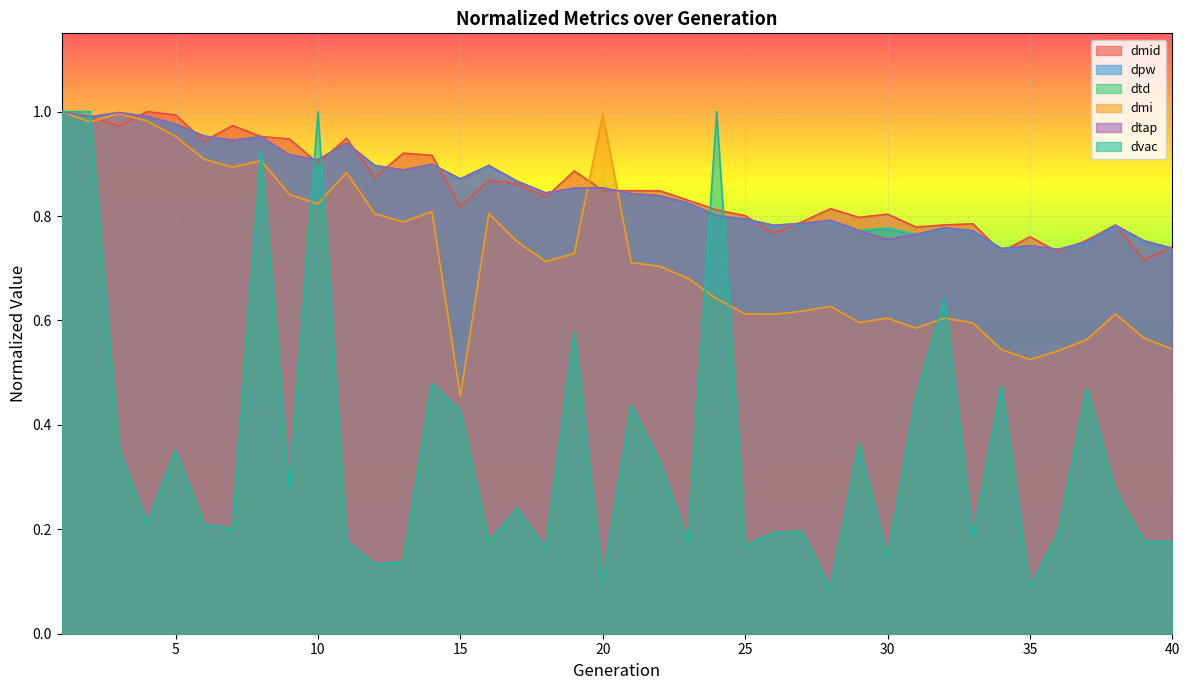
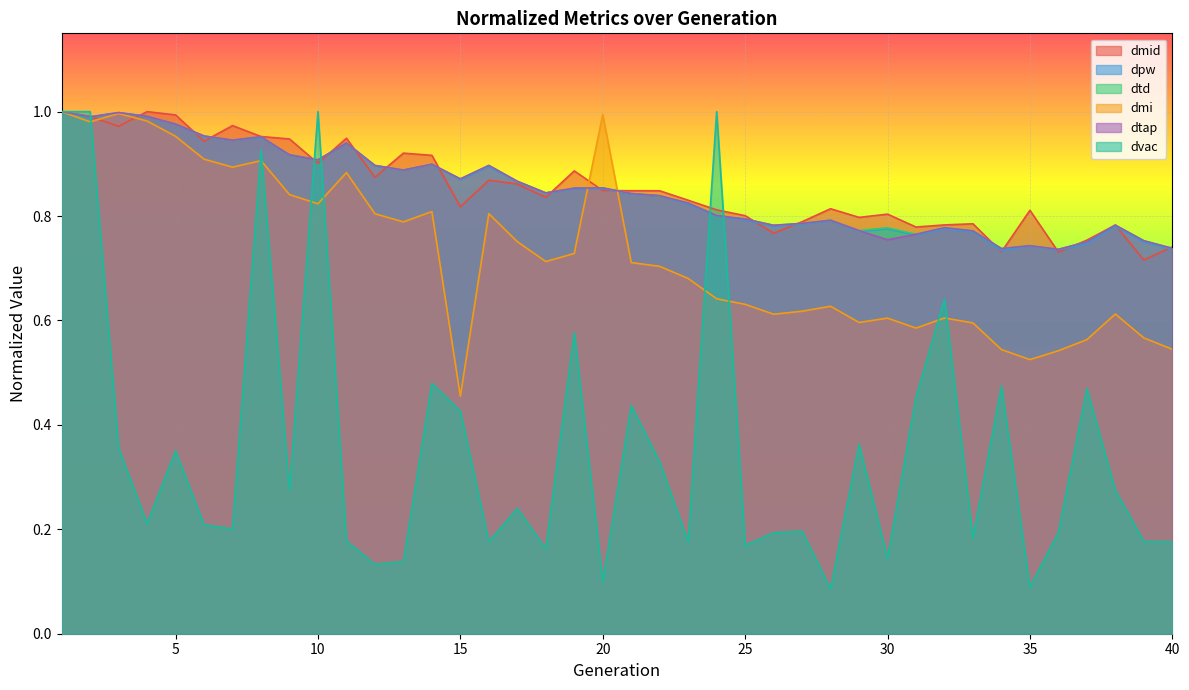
dmi, 25: 0.61 -> 0.63
dmid, 35: 0.76 -> 0.81
